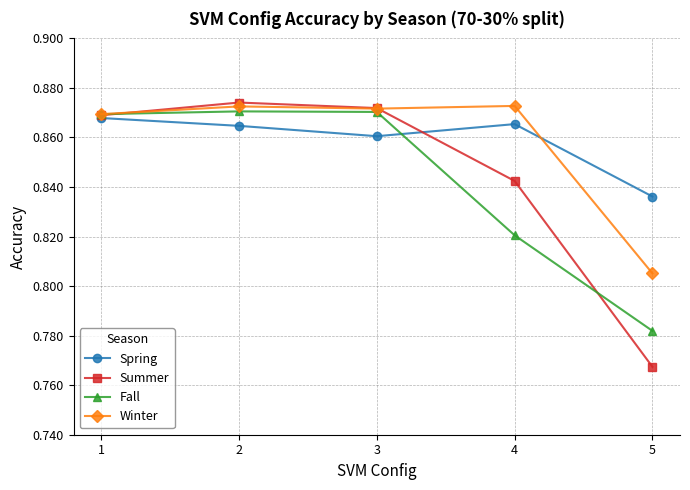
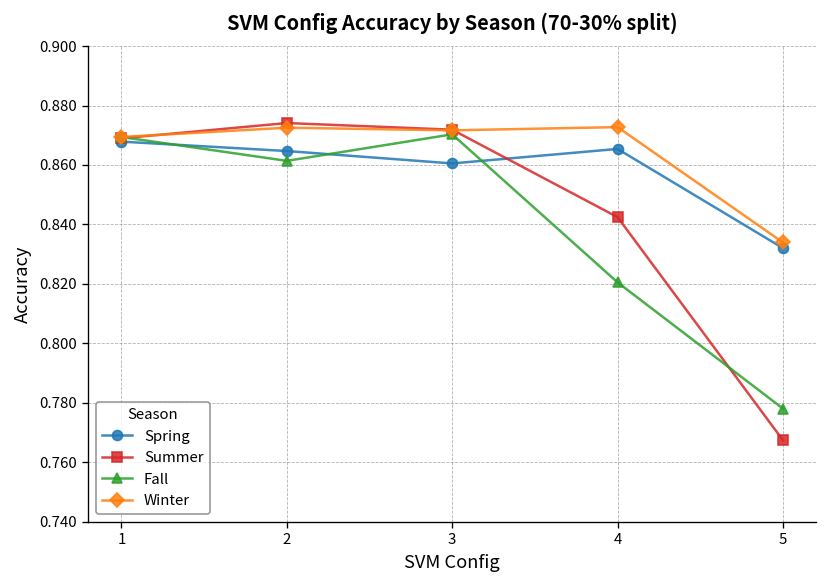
Fall, 2: 0.871 -> 0.861
Spring, 5: 0.836 -> 0.832
Fall, 5: 0.782 -> 0.778
Winter, 5: 0.805 -> 0.834
